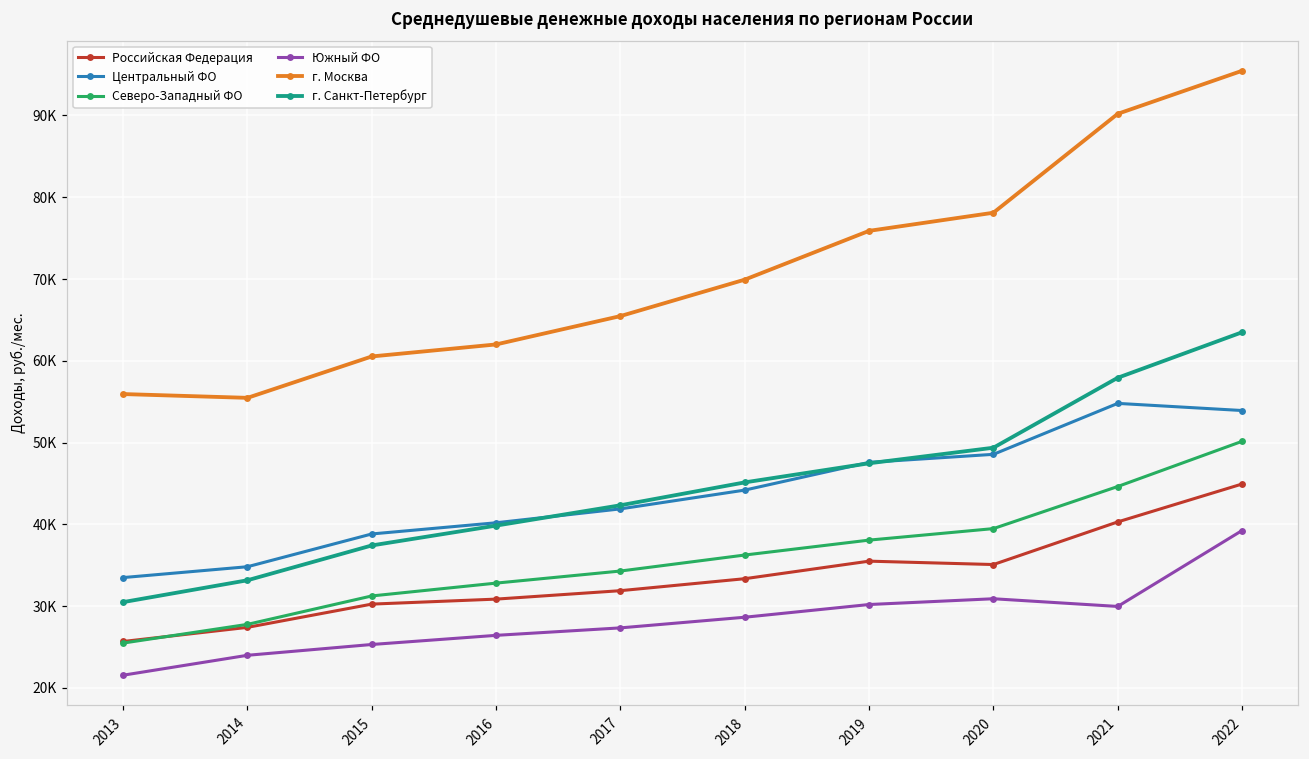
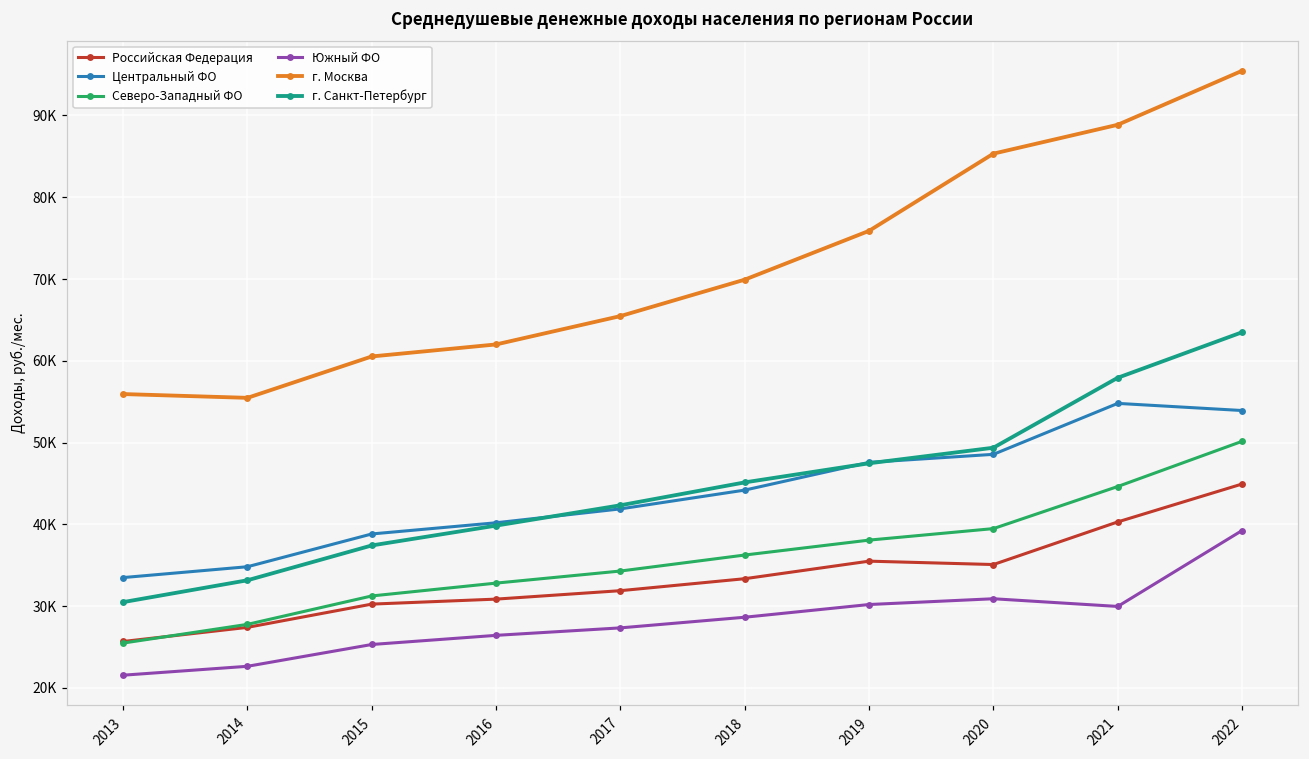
Южный ФО, 2014: 24000 -> 23000
г. Москва, 2020: 78000 -> 85000
г. Москва, 2021: 90000 -> 89000
